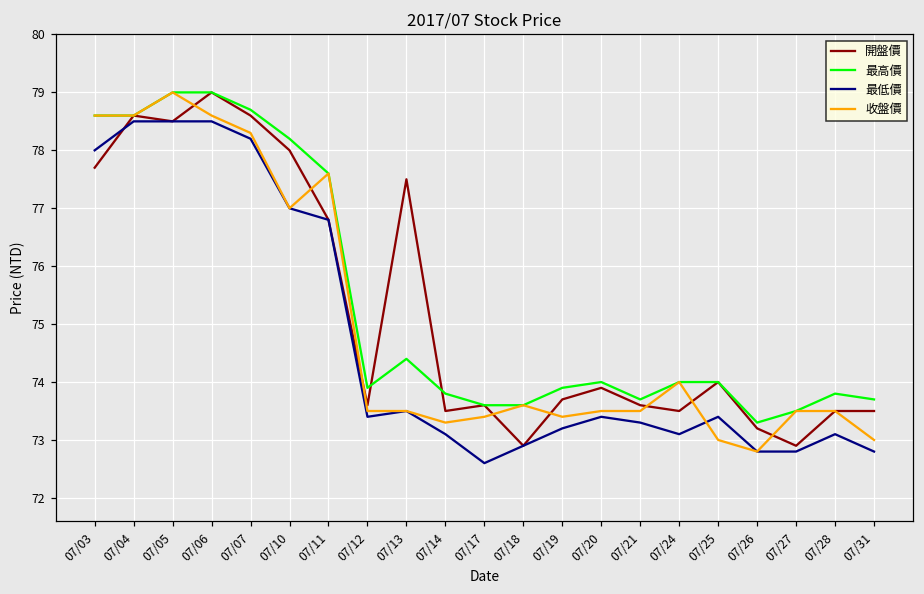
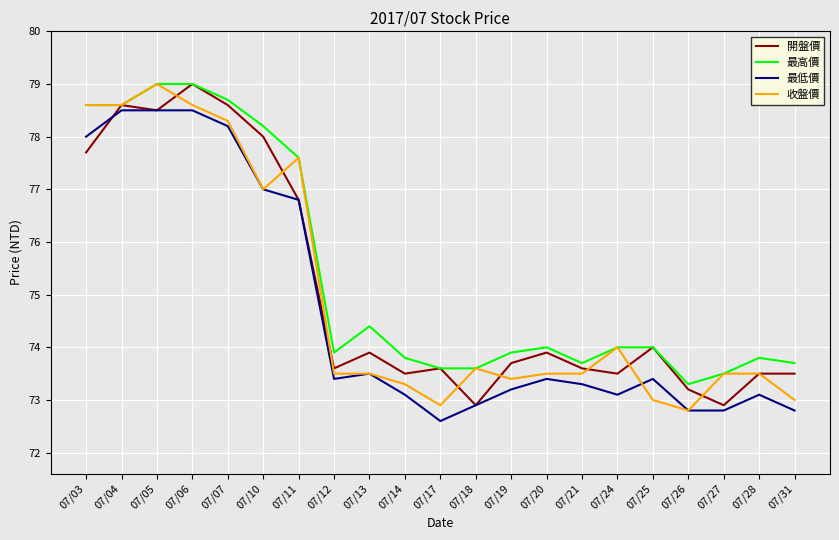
開盤價, 07/13: 77.5 -> 73.9
收盤價, 07/17: 73.4 -> 72.9
